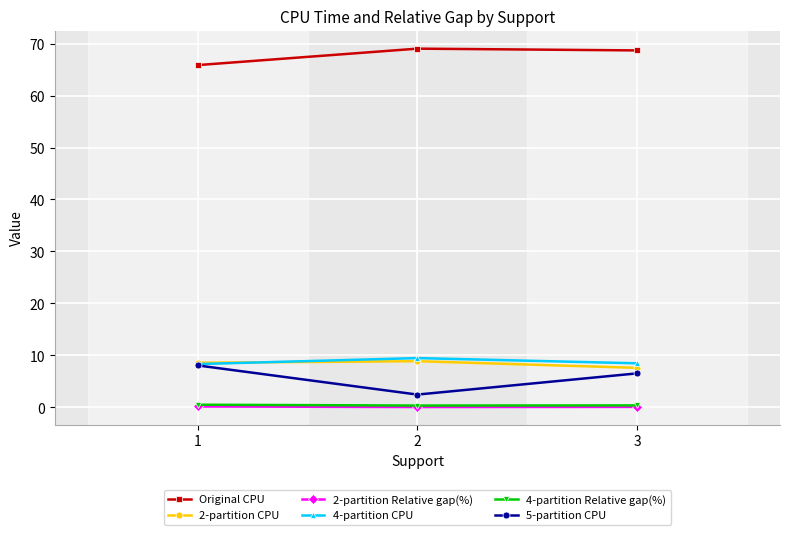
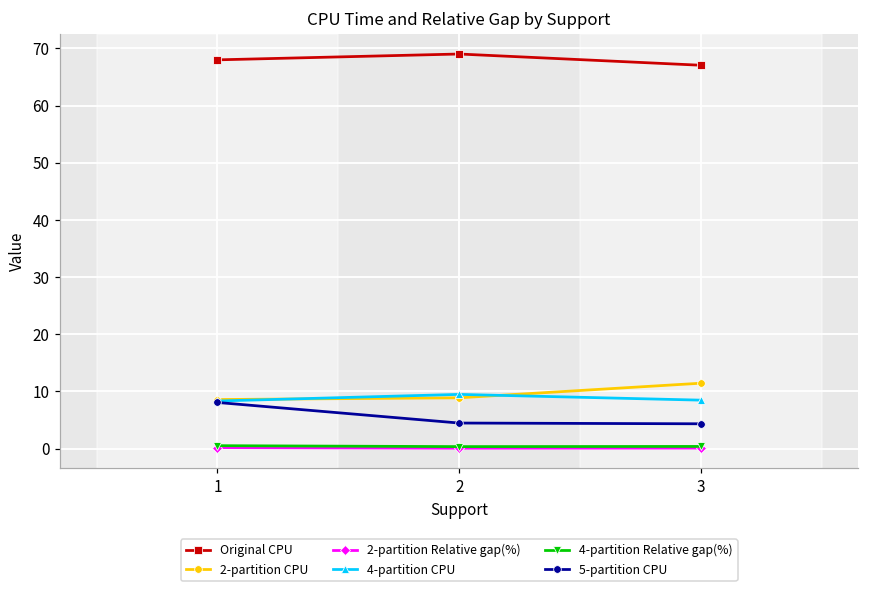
Original CPU, 1: 66 -> 68
5-partition CPU, 2: 2 -> 4
Original CPU, 3: 69 -> 67
2-partition CPU, 3: 8 -> 11
5-partition CPU, 3: 7 -> 4
